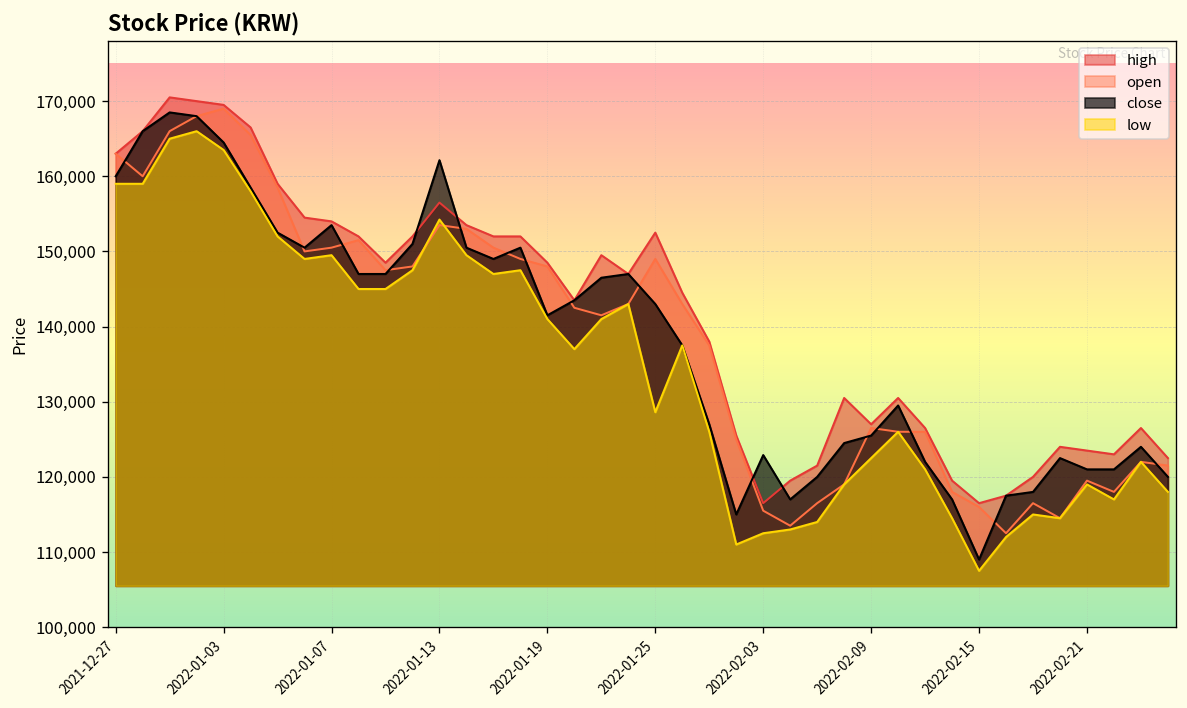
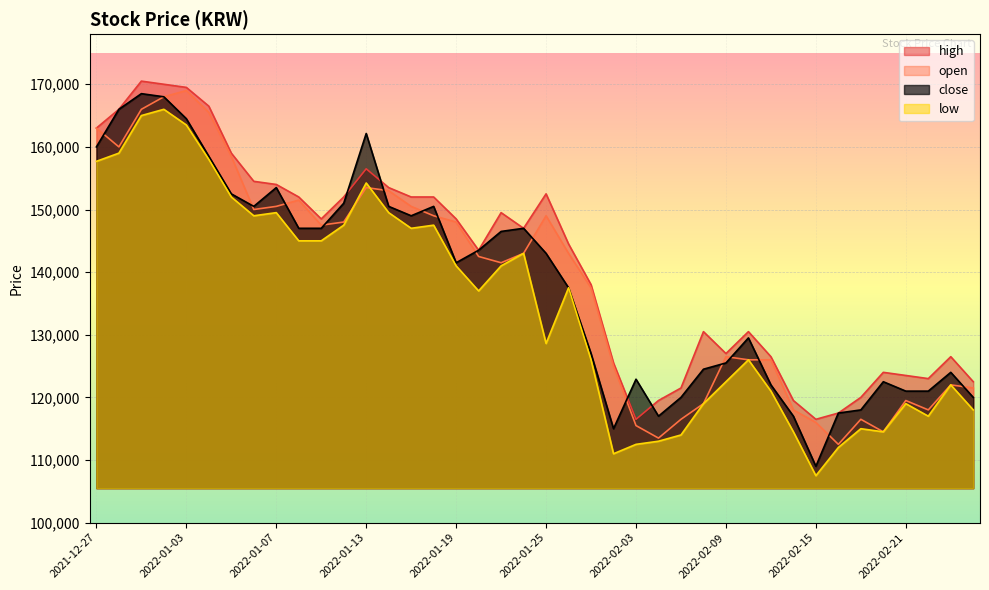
low, 2021-12-27: 159,000 -> 158,000
